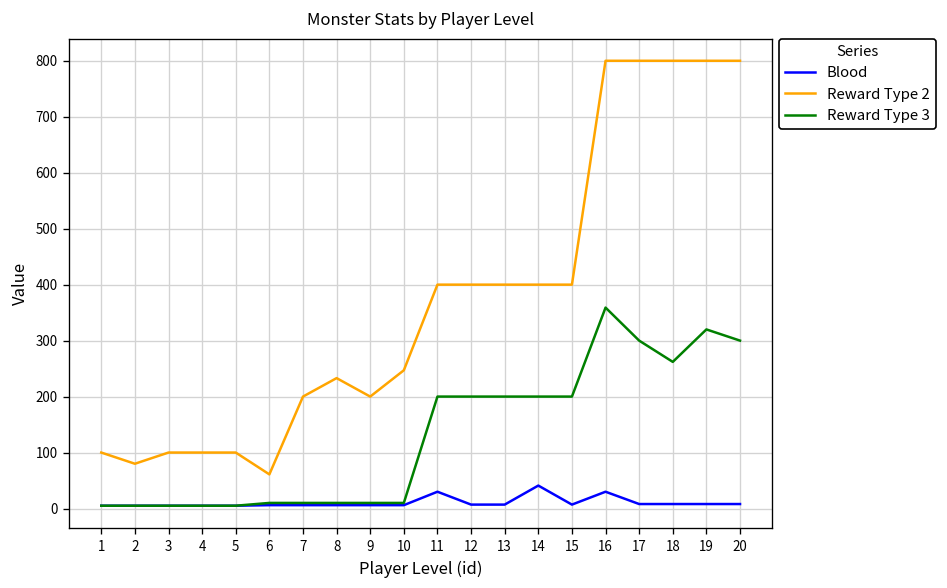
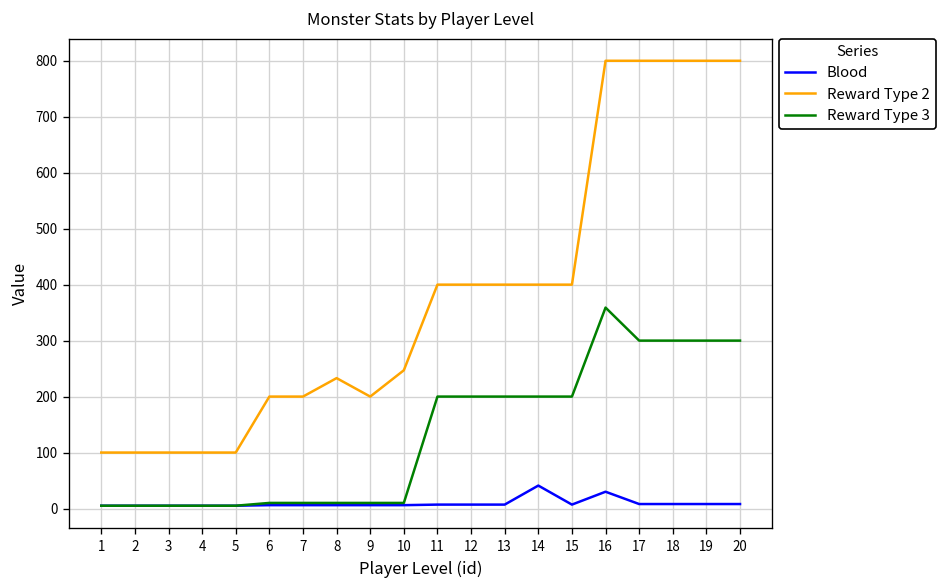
Reward Type 2, 2: 80 -> 100
Reward Type 2, 6: 60 -> 200
Blood, 11: 30 -> 10
Reward Type 3, 18: 260 -> 300
Reward Type 3, 19: 320 -> 300
